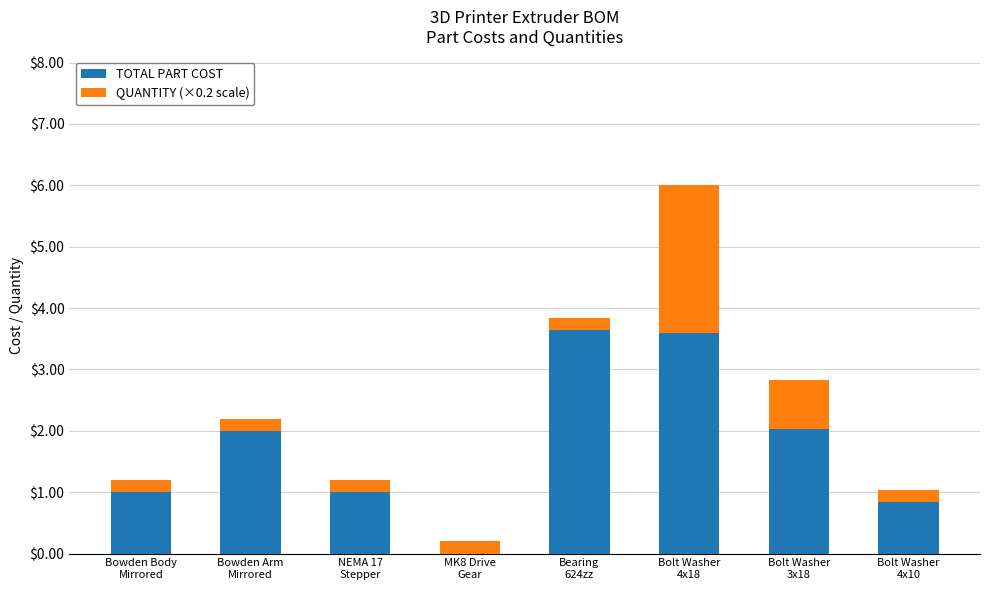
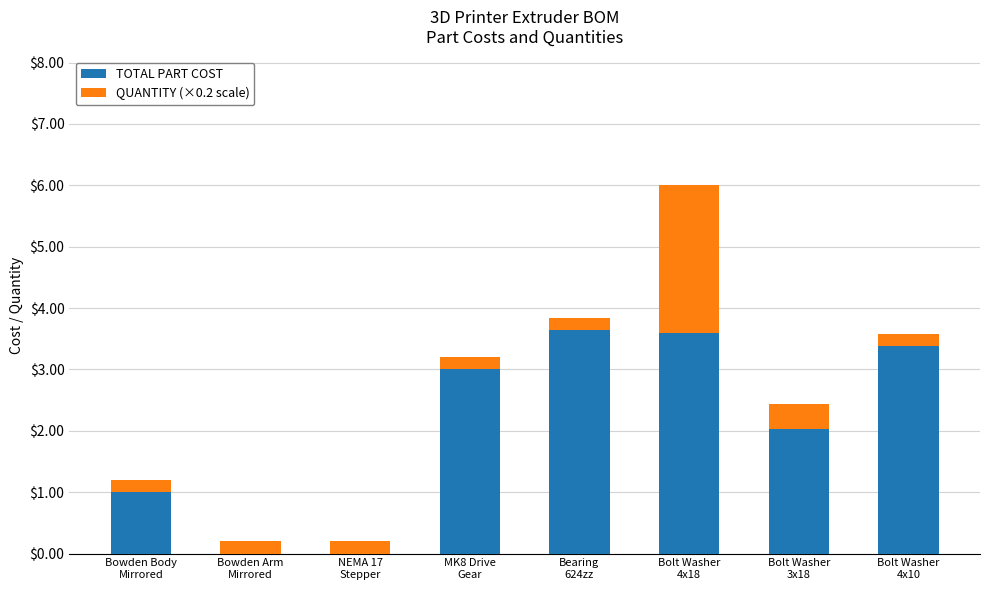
TOTAL PART COST, Bowden Arm Mirrored: $2 -> $0
TOTAL PART COST, NEMA 17 Stepper: $1 -> $0
TOTAL PART COST, MK8 Drive Gear: $0 -> $3
QUANTITY (×0.2 scale), Bolt Washer 3x18: $0.8 -> $0.4
TOTAL PART COST, Bolt Washer 4x10: $0.8 -> $3.4
